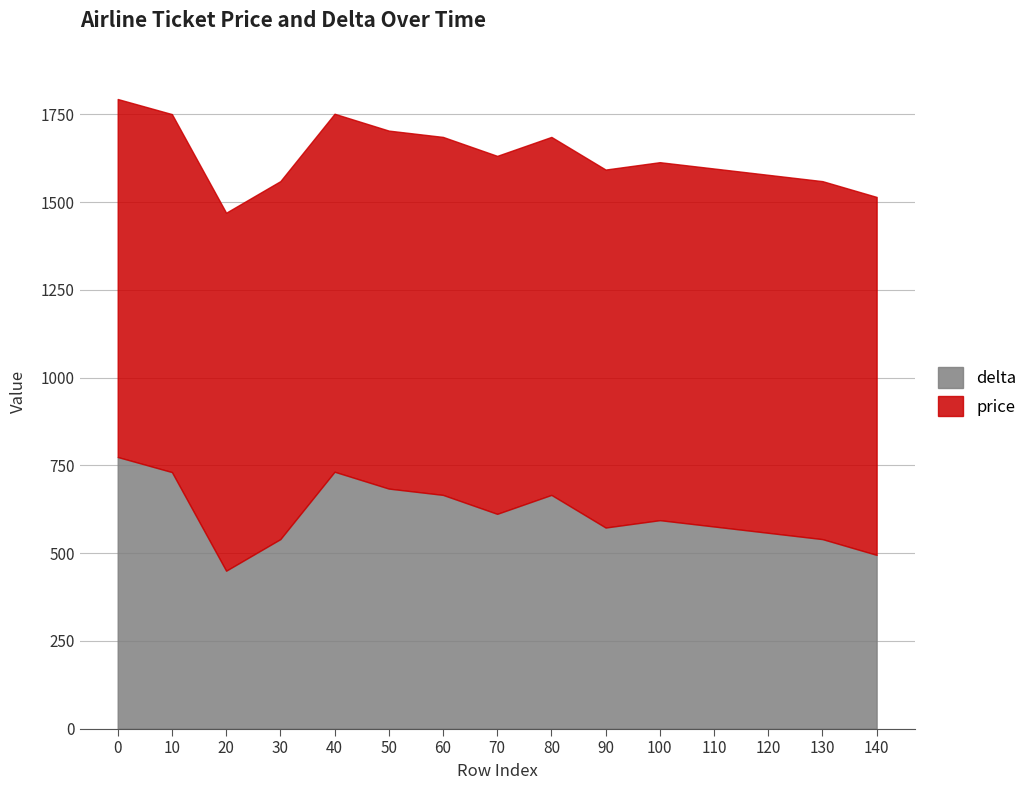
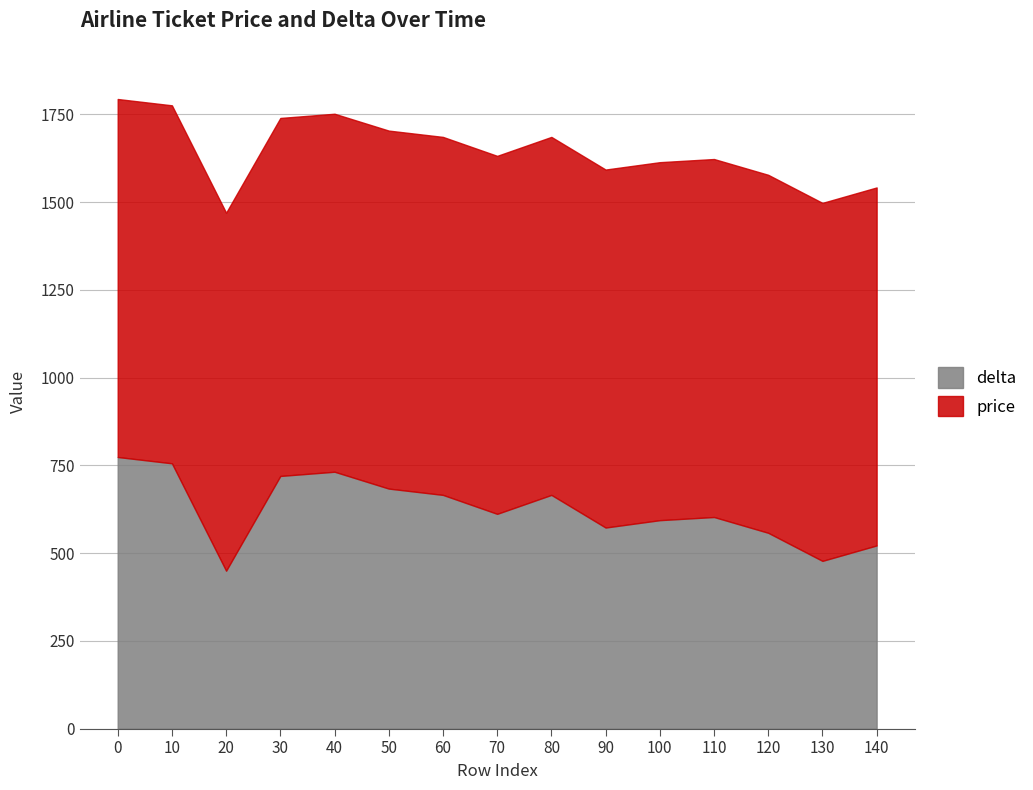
delta, 10: 730 -> 760
delta, 30: 540 -> 720
delta, 110: 580 -> 600
delta, 130: 540 -> 480
delta, 140: 500 -> 520
